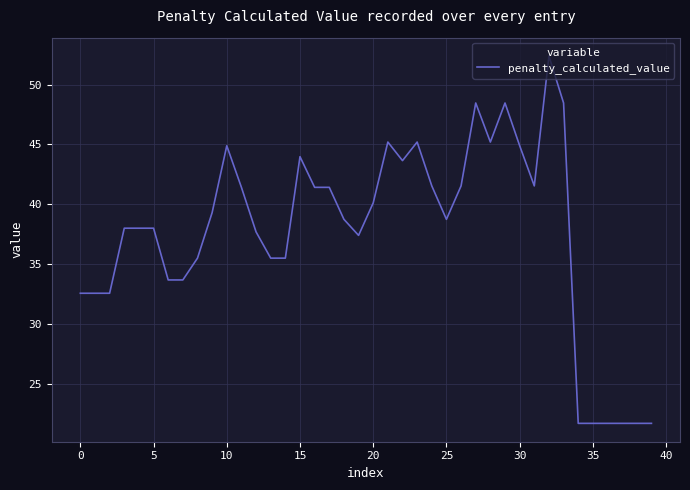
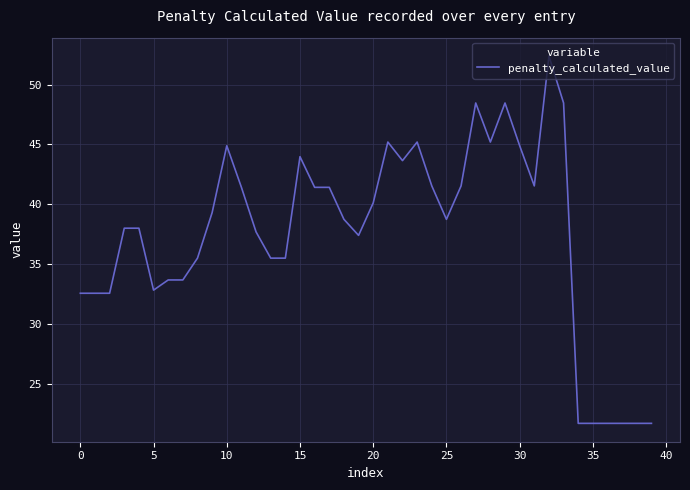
5: 38.0 -> 32.8
